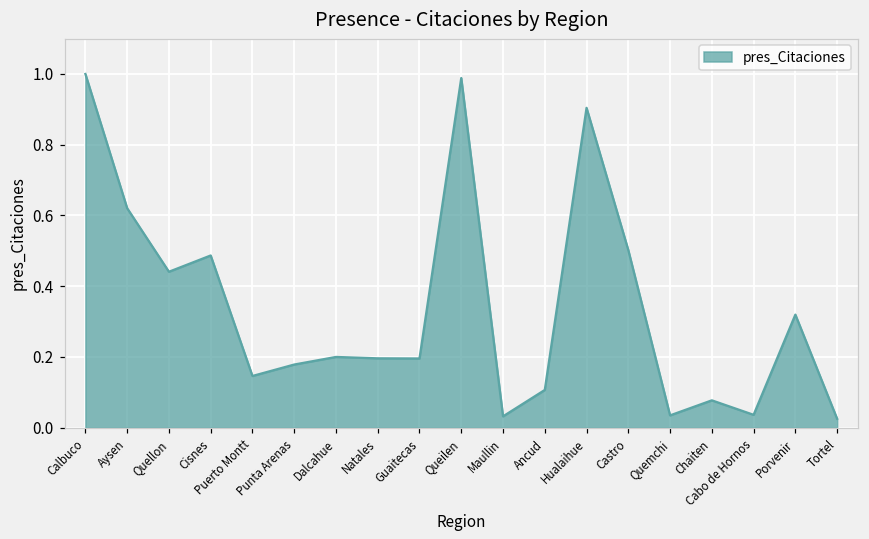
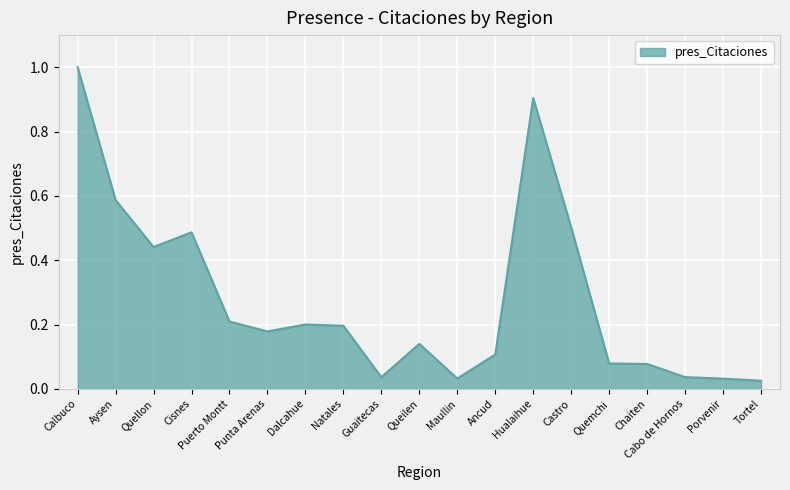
Aysen: 0.62 -> 0.59
Puerto Montt: 0.15 -> 0.21
Guaitecas: 0.20 -> 0.04
Queilen: 0.99 -> 0.14
Quemchi: 0.03 -> 0.08
Porvenir: 0.32 -> 0.03
